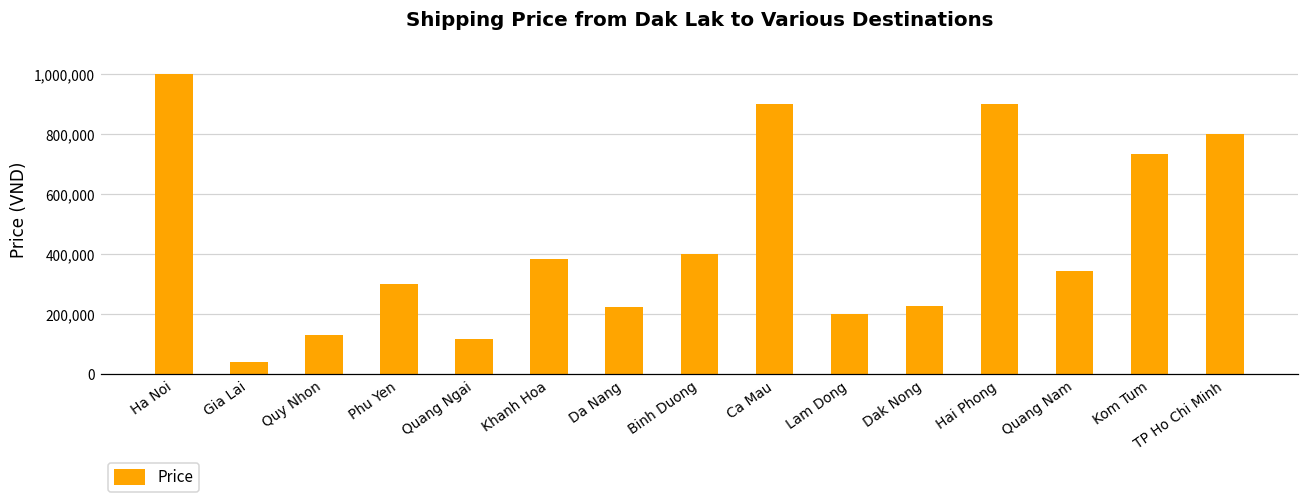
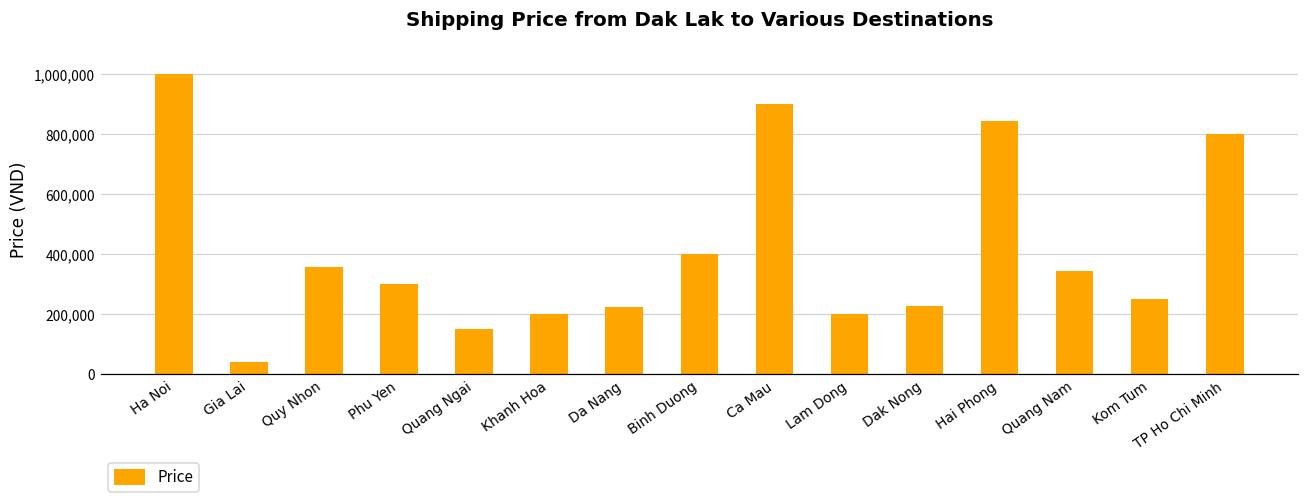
Quy Nhon: 130,000 -> 360,000
Quang Ngai: 120,000 -> 150,000
Khanh Hoa: 380,000 -> 200,000
Hai Phong: 900,000 -> 850,000
Kom Tum: 730,000 -> 250,000
